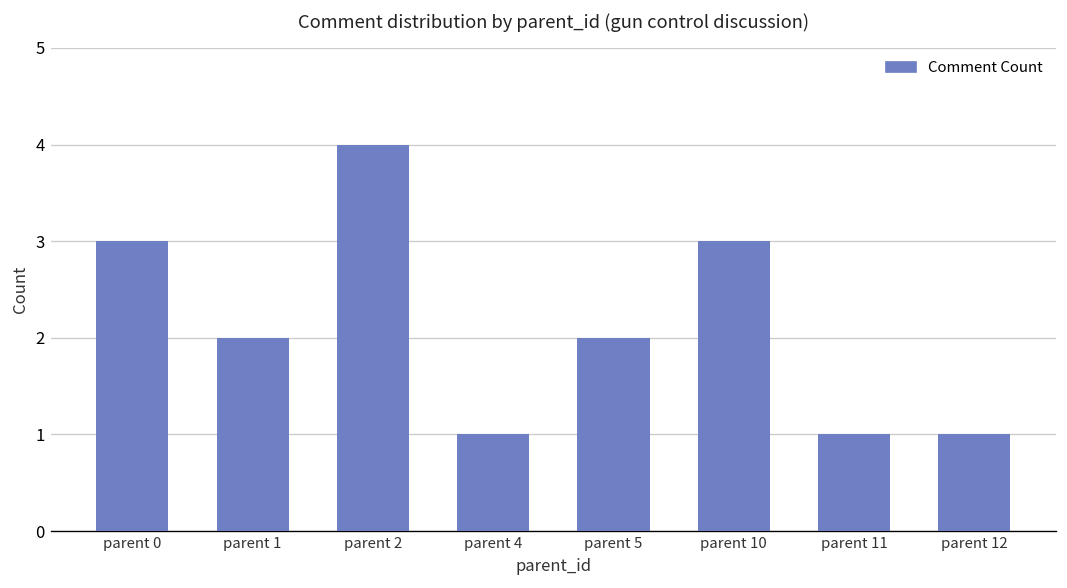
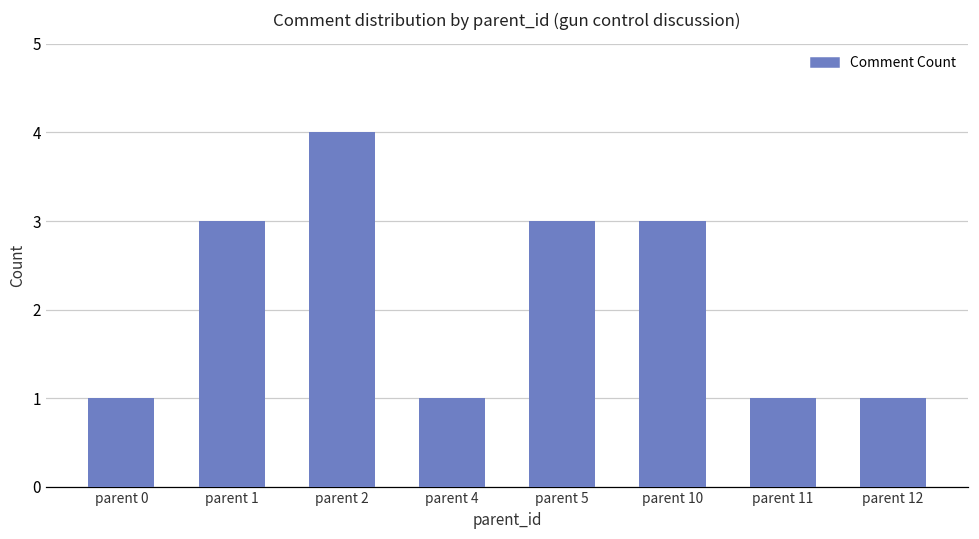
parent 0: 3 -> 1
parent 1: 2 -> 3
parent 5: 2 -> 3
